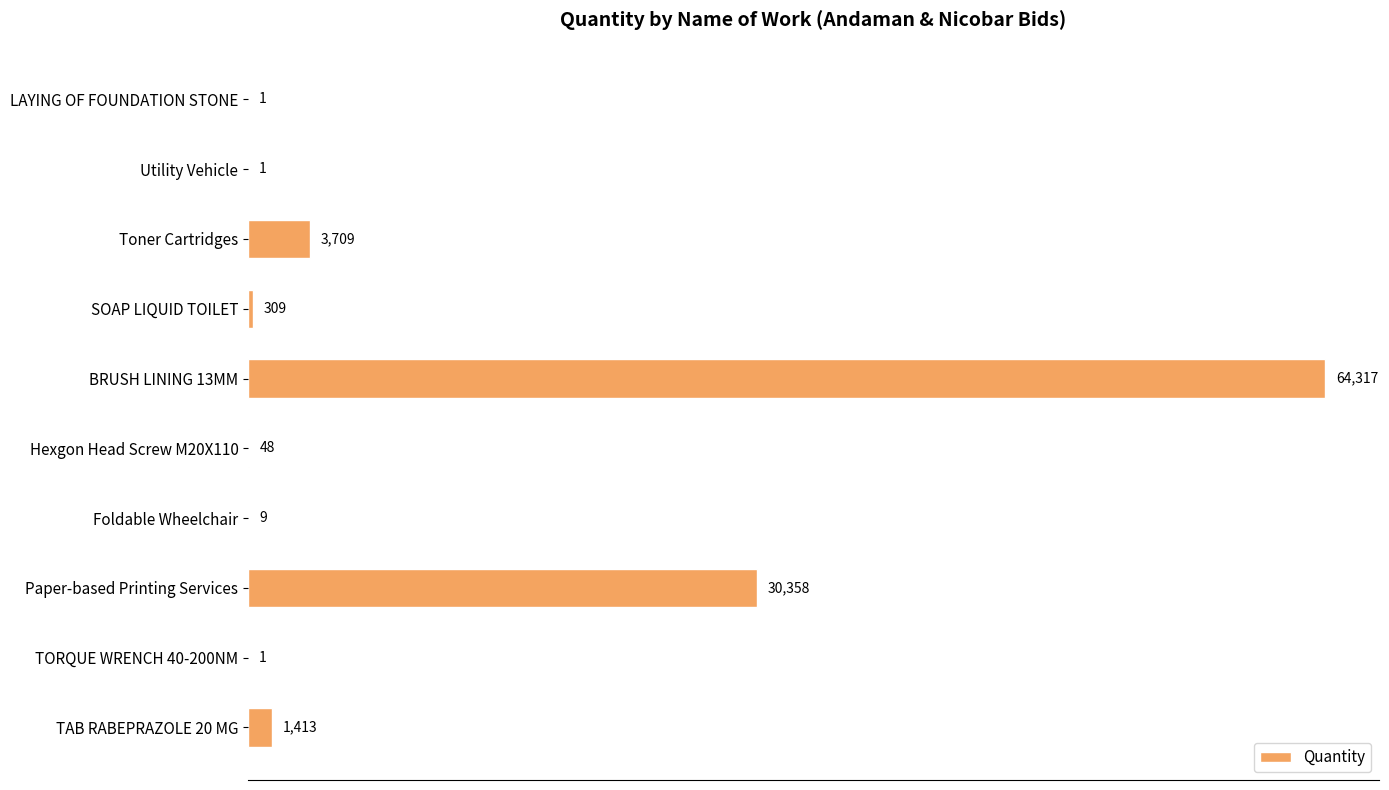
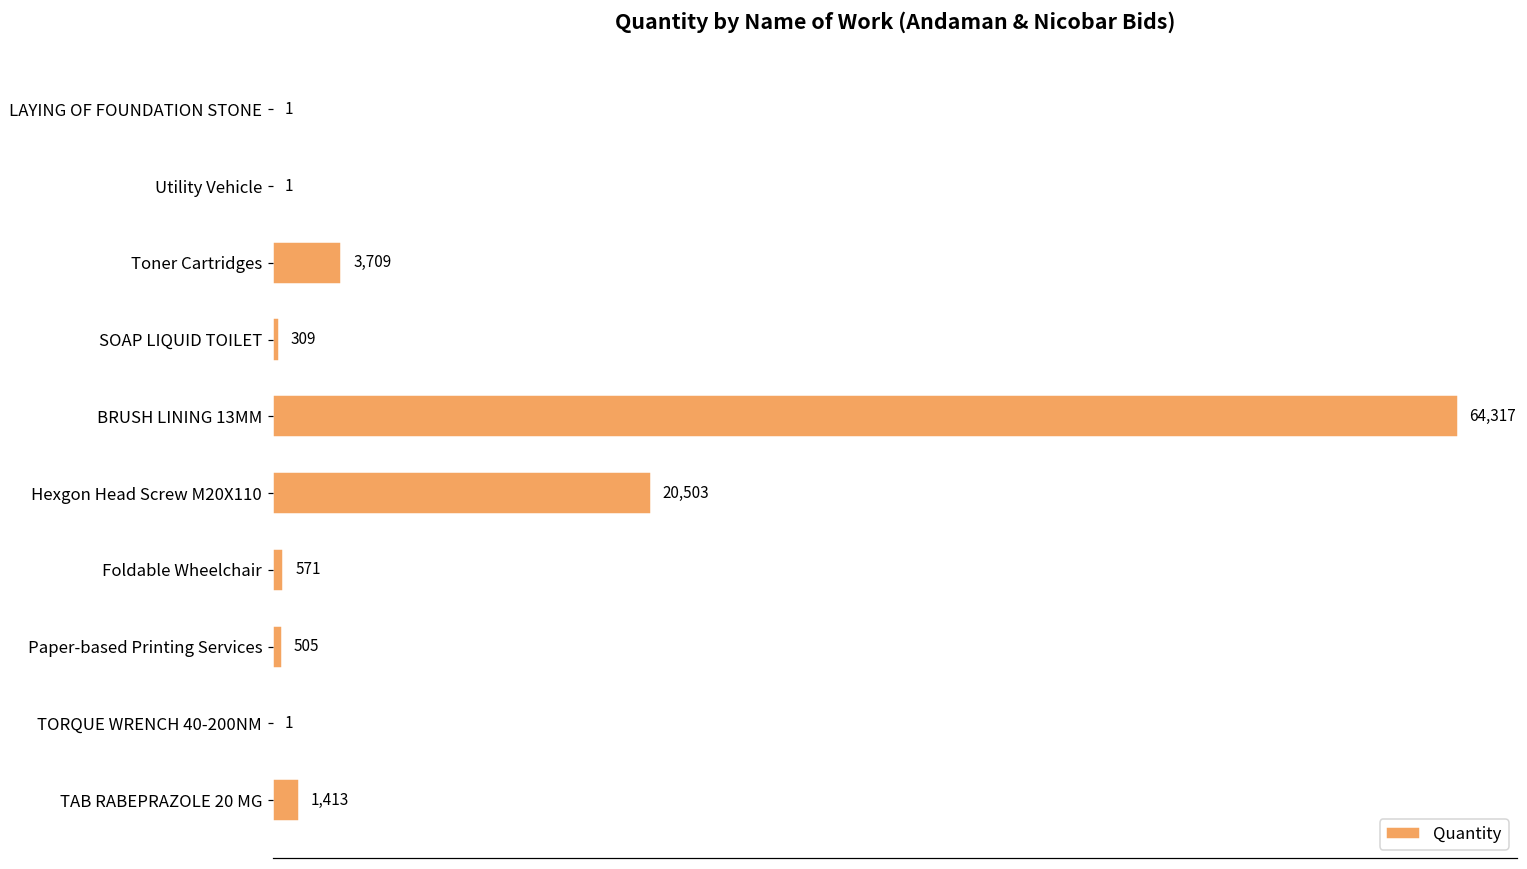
Hexgon Head Screw M20X110: 48 -> 20,503
Foldable Wheelchair: 9 -> 571
Paper-based Printing Services: 30,358 -> 505
